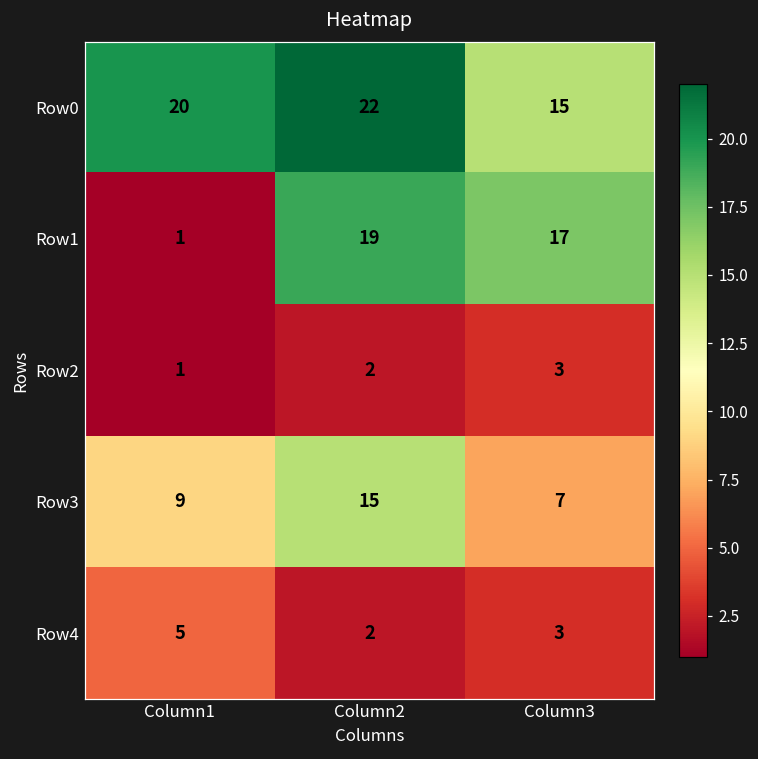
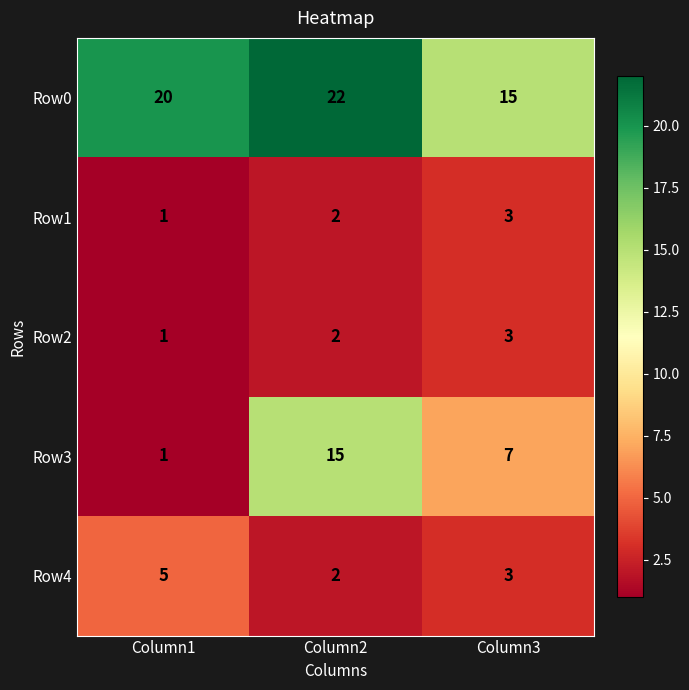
Row1, Column2: 19 -> 2
Row1, Column3: 17 -> 3
Row3, Column1: 9 -> 1
